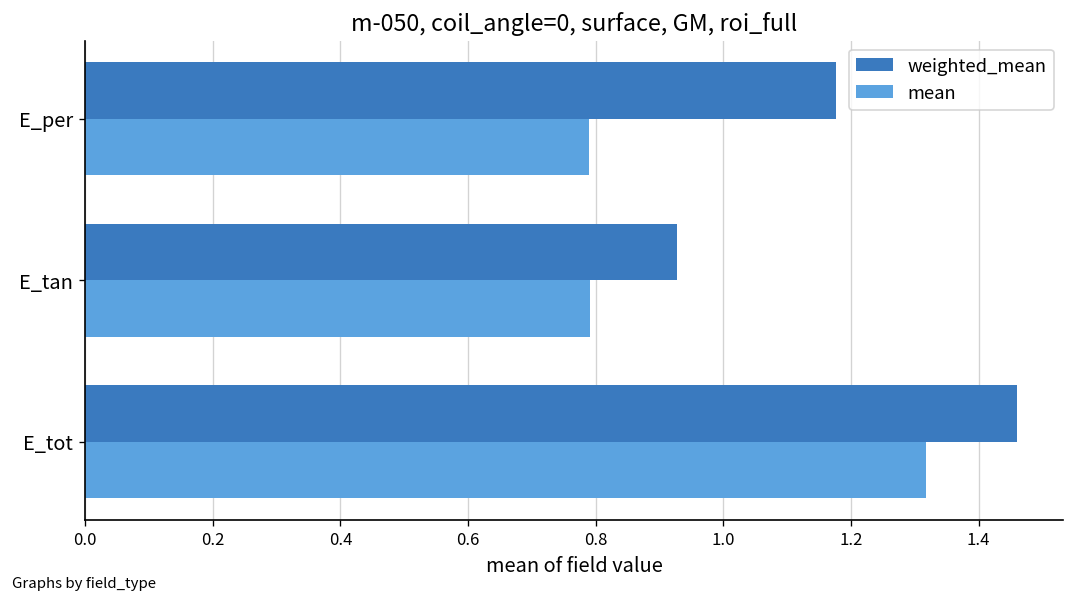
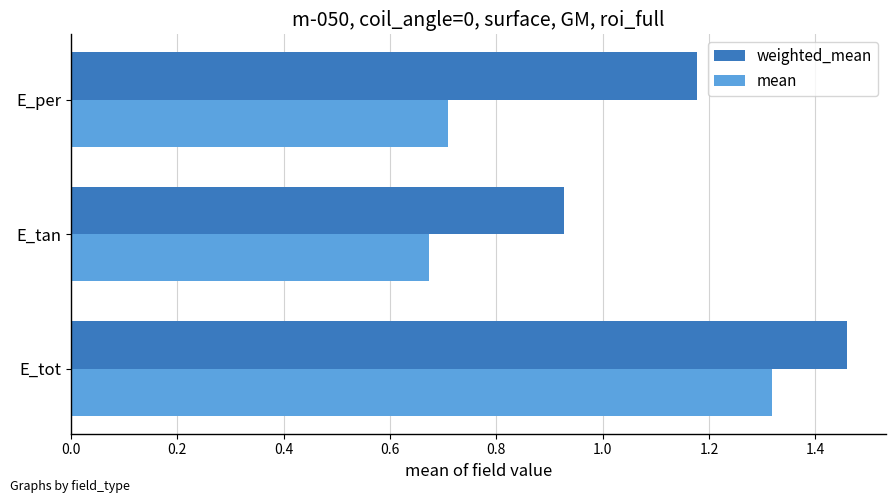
mean, E_per: 0.79 -> 0.71
mean, E_tan: 0.79 -> 0.67
